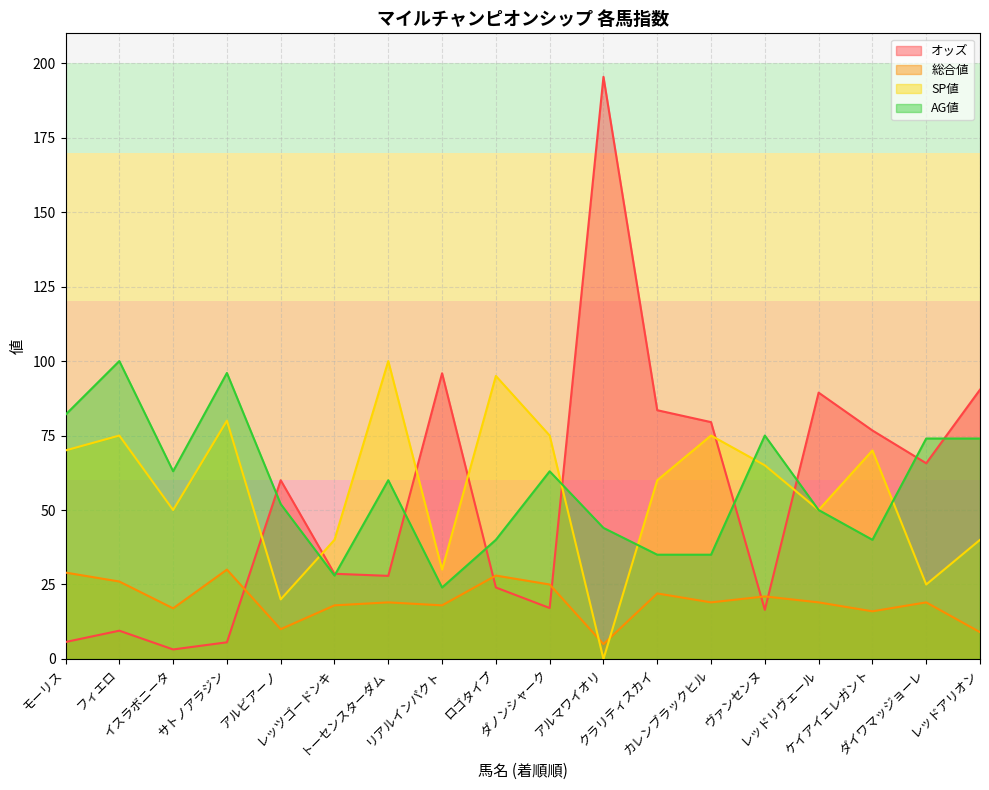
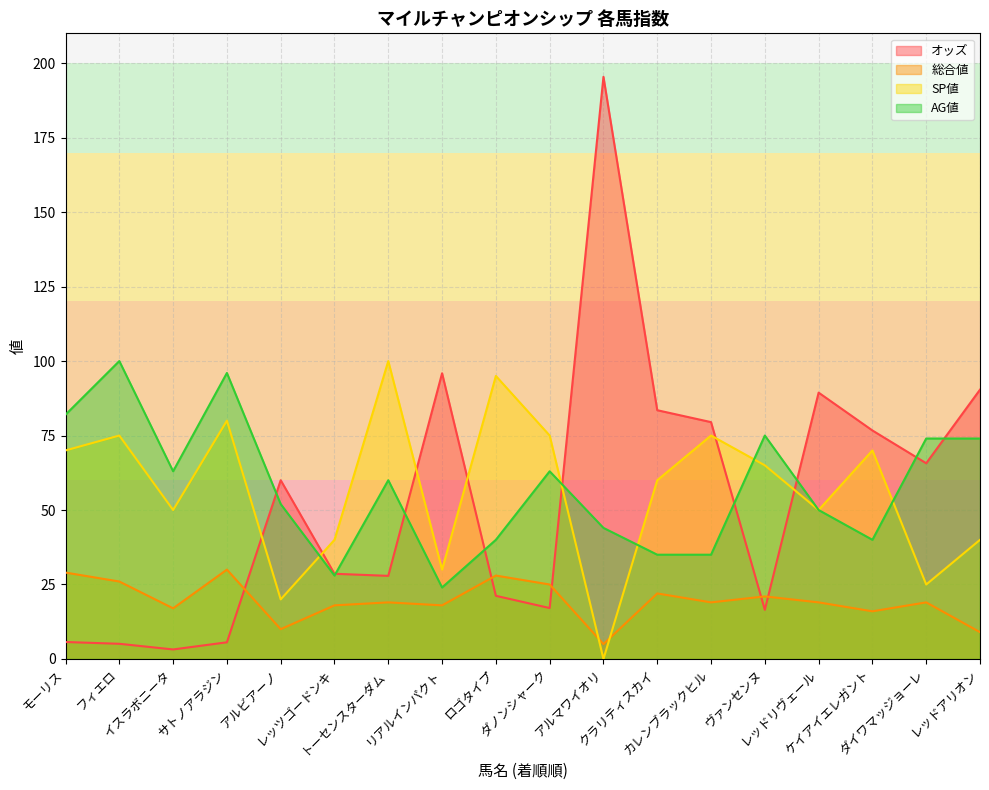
オッズ, フィエロ: 10 -> 5
オッズ, ロゴタイプ: 24 -> 21
